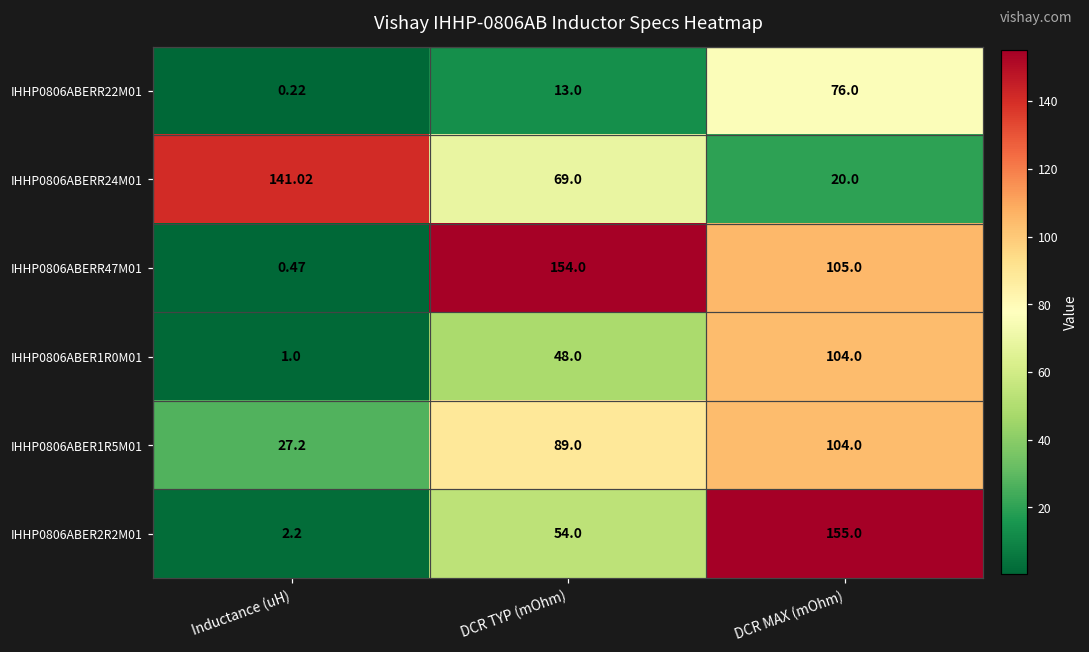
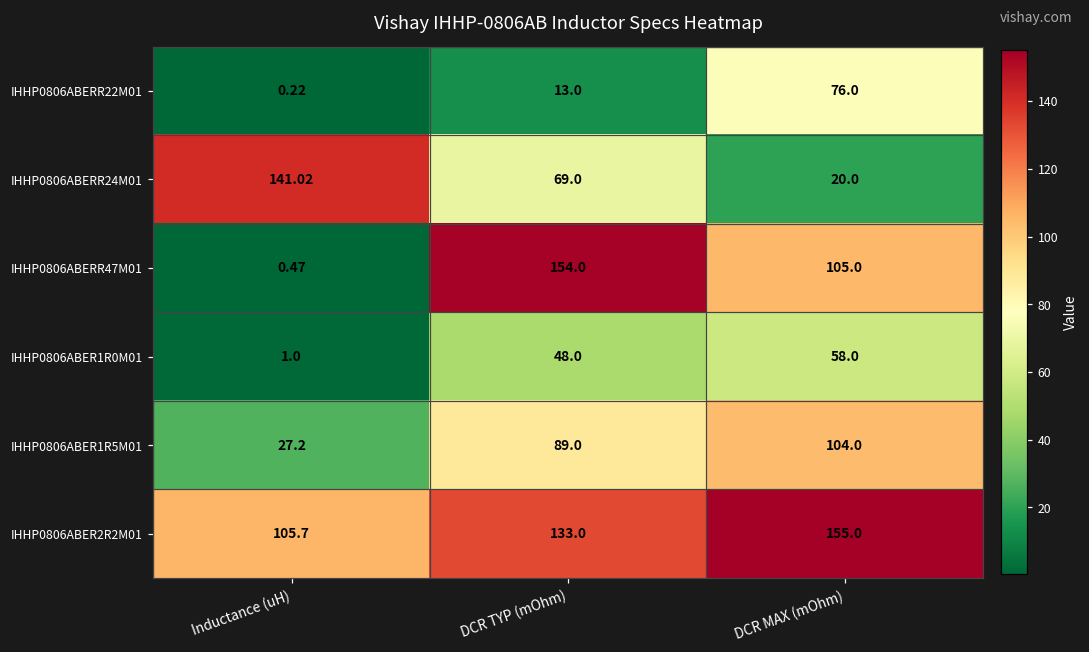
IHHP0806ABER1R0M01, DCR MAX (mOhm): 104.0 -> 58.0
IHHP0806ABER2R2M01, Inductance (uH): 2.2 -> 105.7
IHHP0806ABER2R2M01, DCR TYP (mOhm): 54.0 -> 133.0
